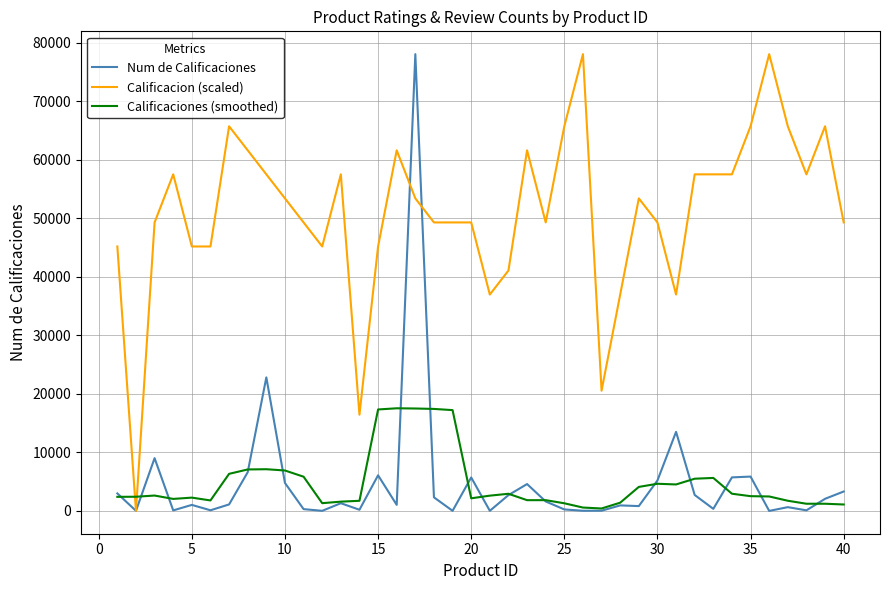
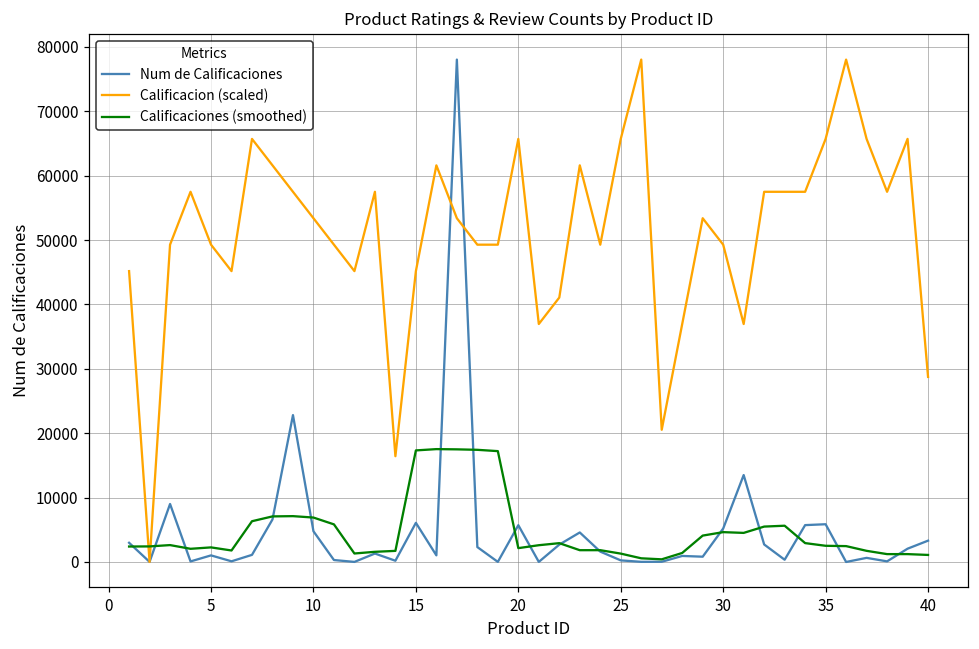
Calificacion (scaled), 5: 45000 -> 49000
Calificacion (scaled), 20: 49000 -> 66000
Calificacion (scaled), 40: 49000 -> 29000
